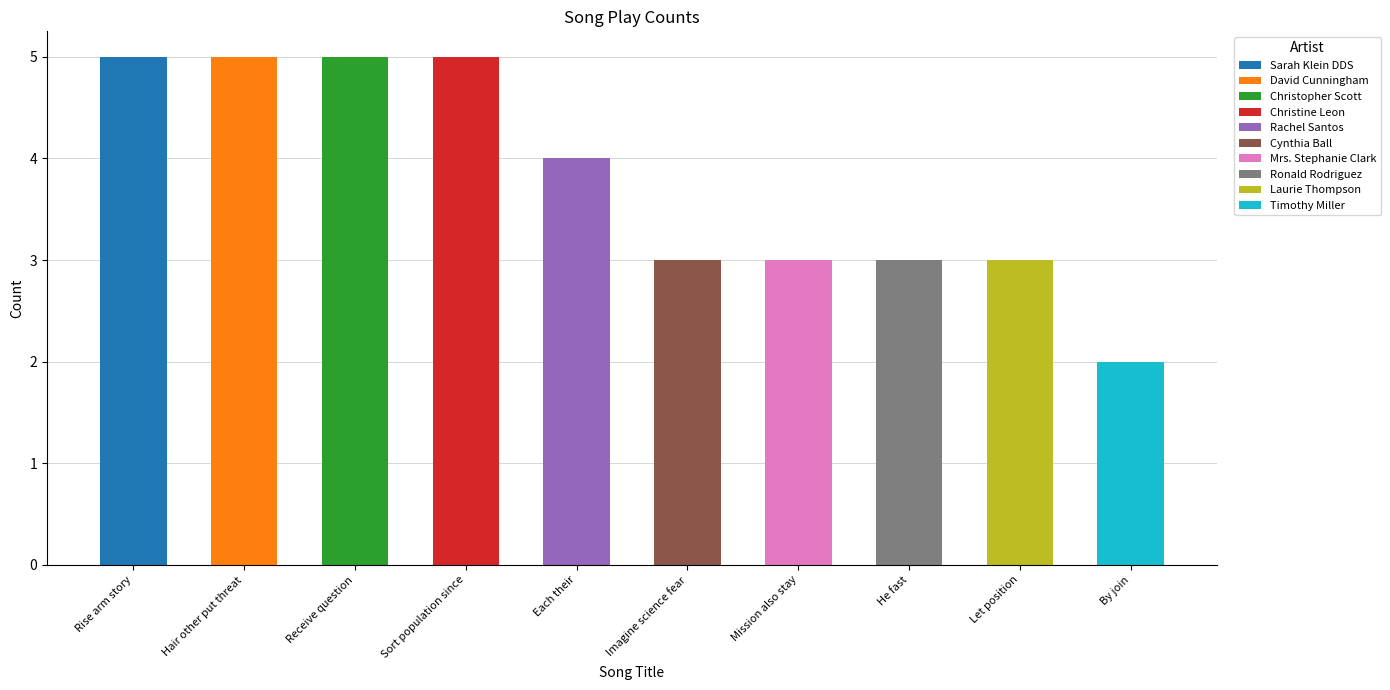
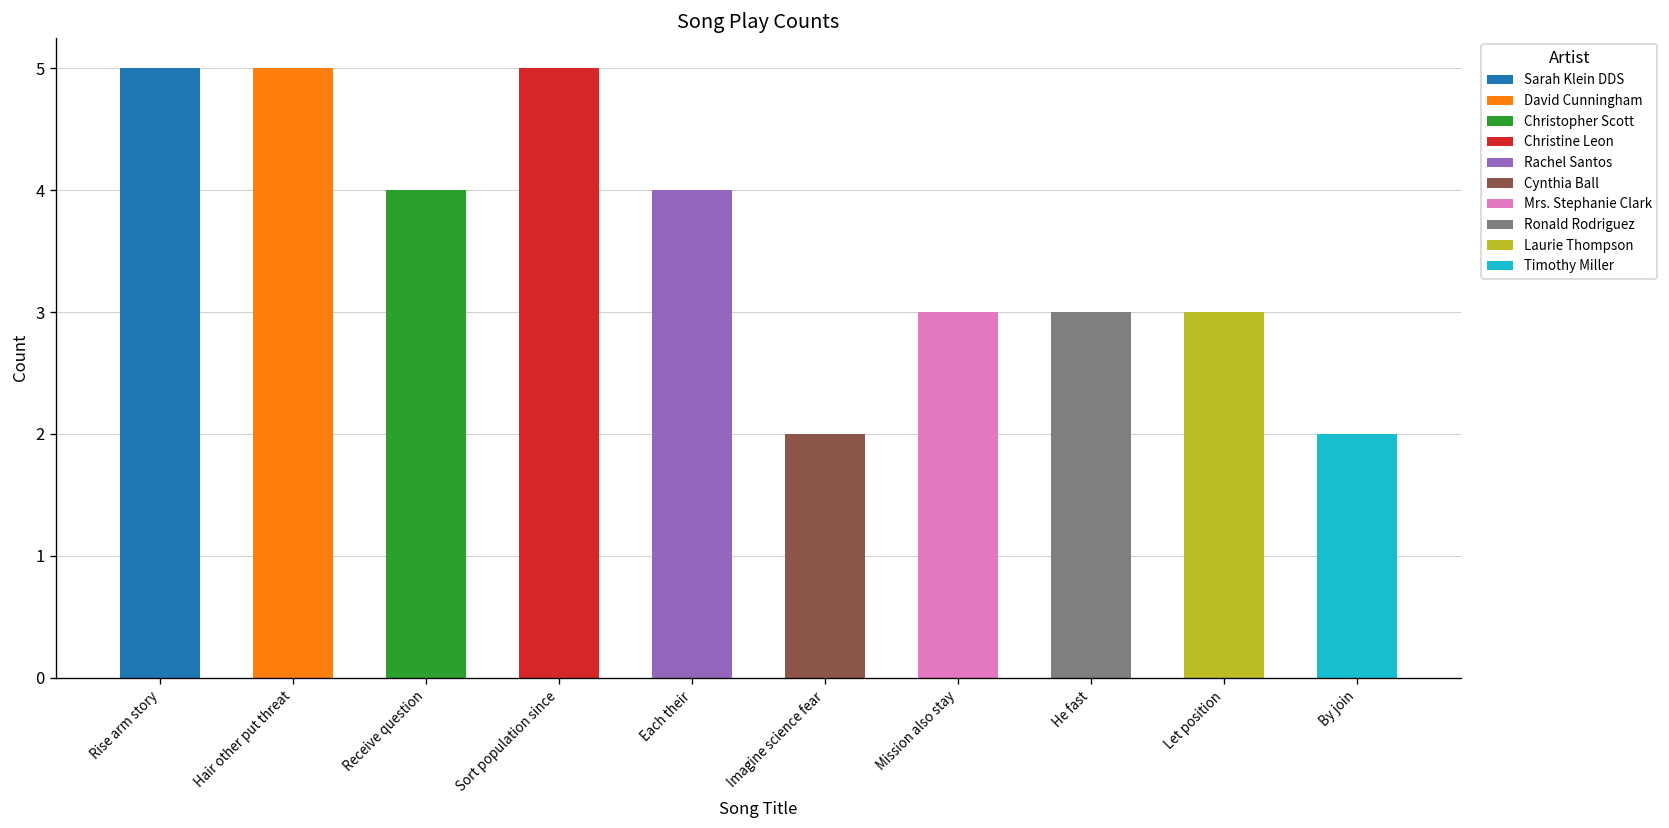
Receive question: 5 -> 4
Imagine science fear: 3 -> 2
